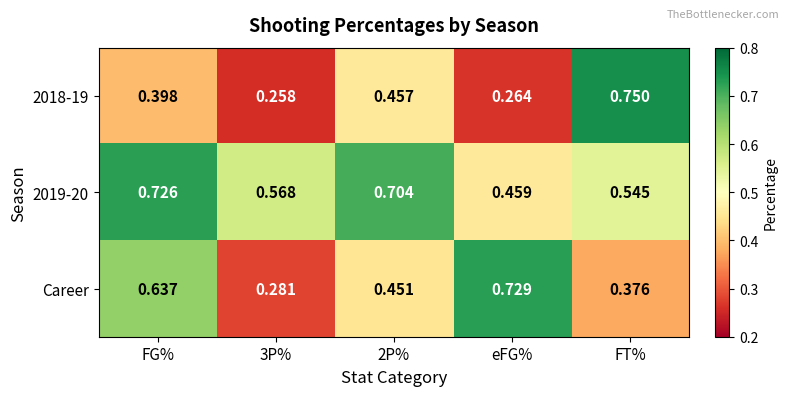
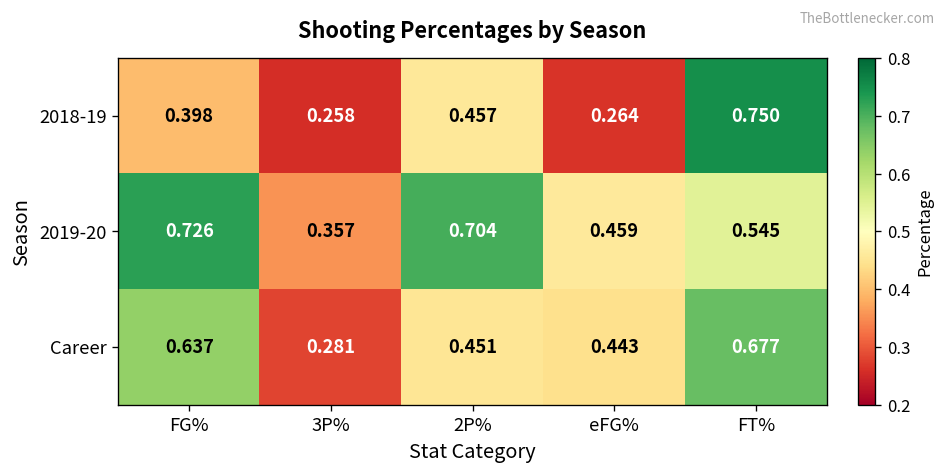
2019-20, 3P%: 0.568 -> 0.357
Career, eFG%: 0.729 -> 0.443
Career, FT%: 0.376 -> 0.677
